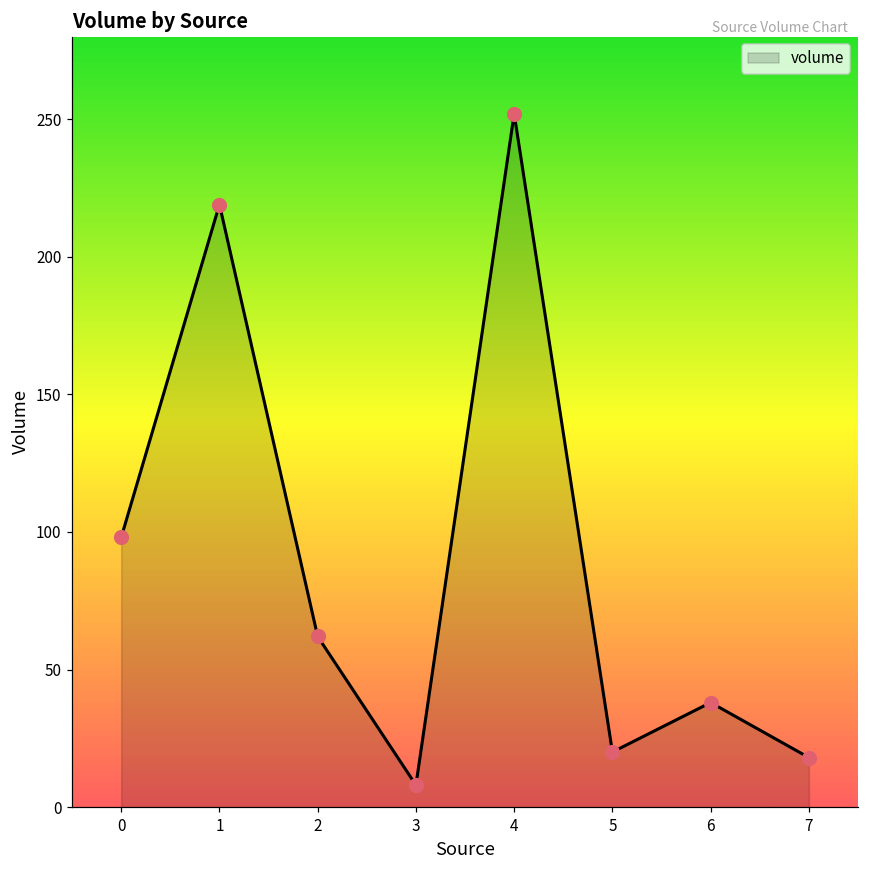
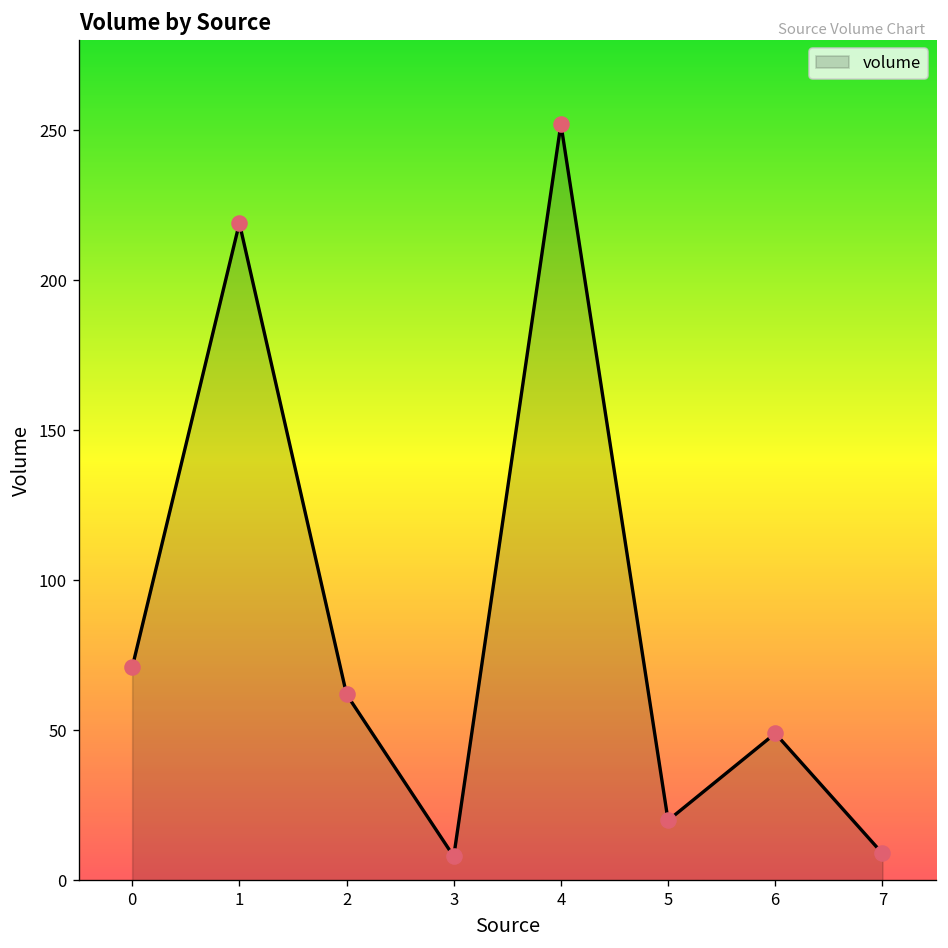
0: 98 -> 71
6: 38 -> 49
7: 18 -> 9
